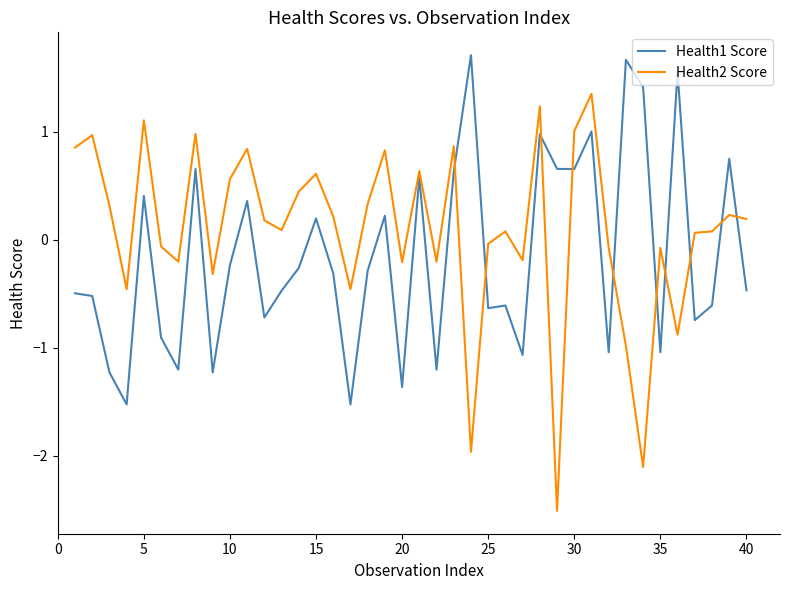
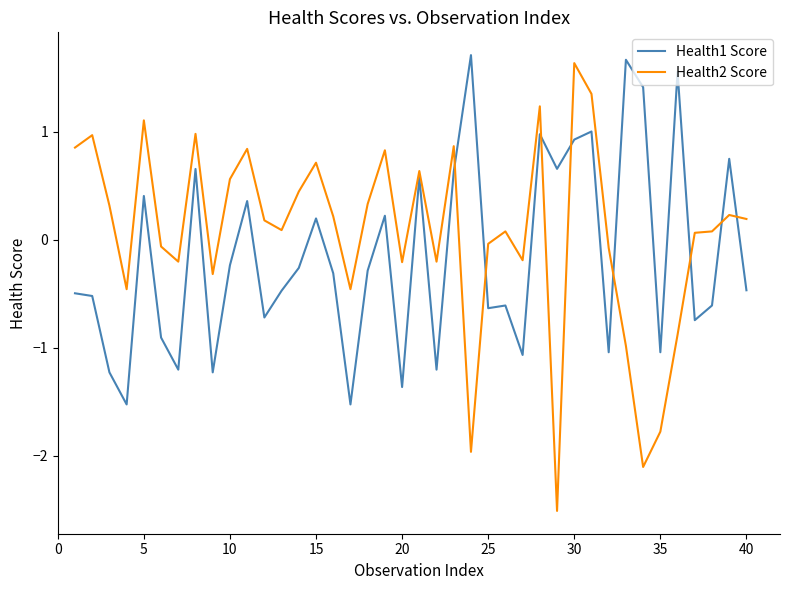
Health2 Score, 15: 0.61 -> 0.71
Health1 Score, 30: 0.66 -> 0.93
Health2 Score, 30: 1.01 -> 1.64
Health2 Score, 35: -0.08 -> -1.78
